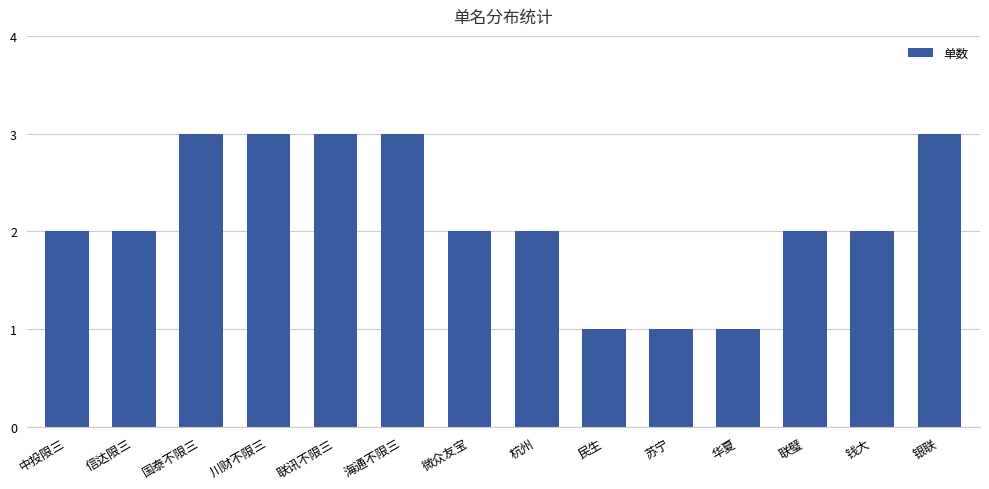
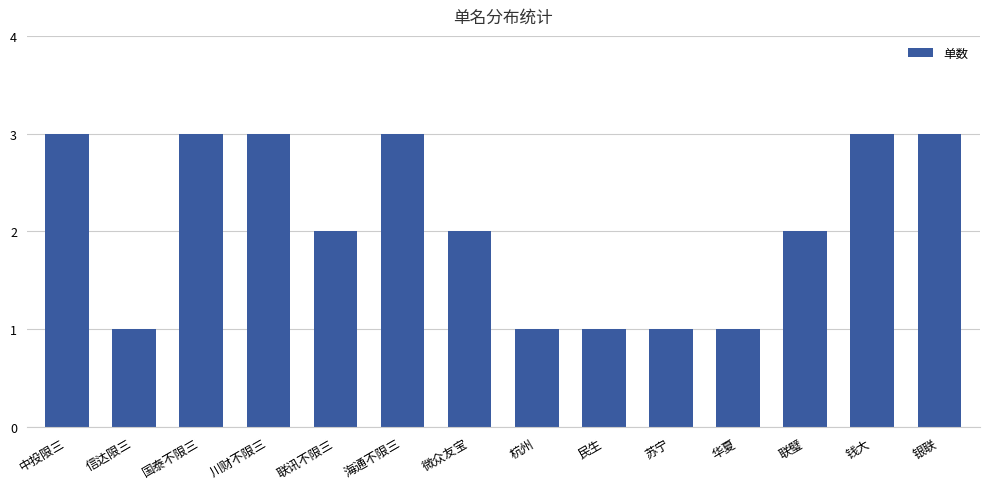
中投限三: 2 -> 3
信达限三: 2 -> 1
联讯不限三: 3 -> 2
杭州: 2 -> 1
钱大: 2 -> 3
